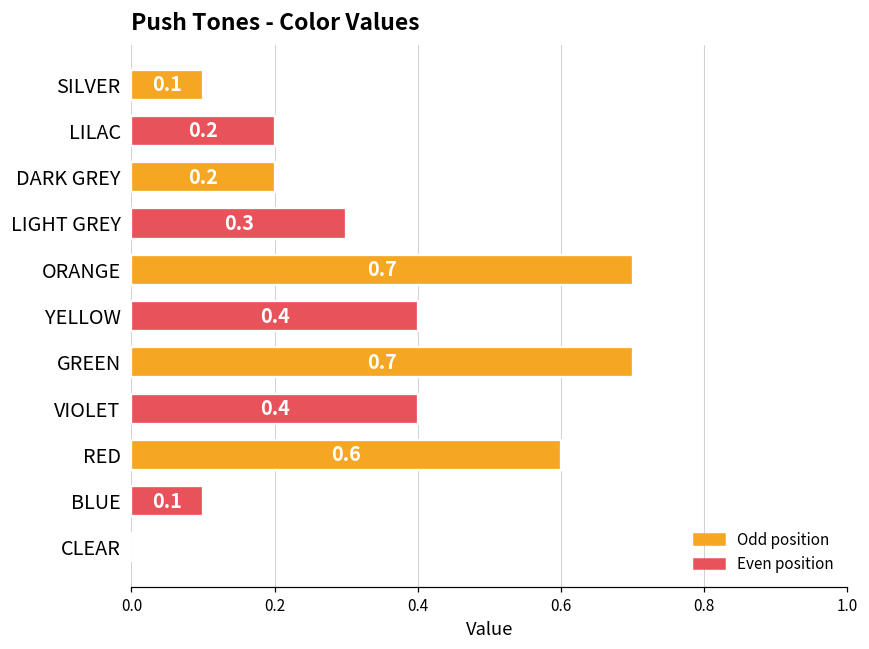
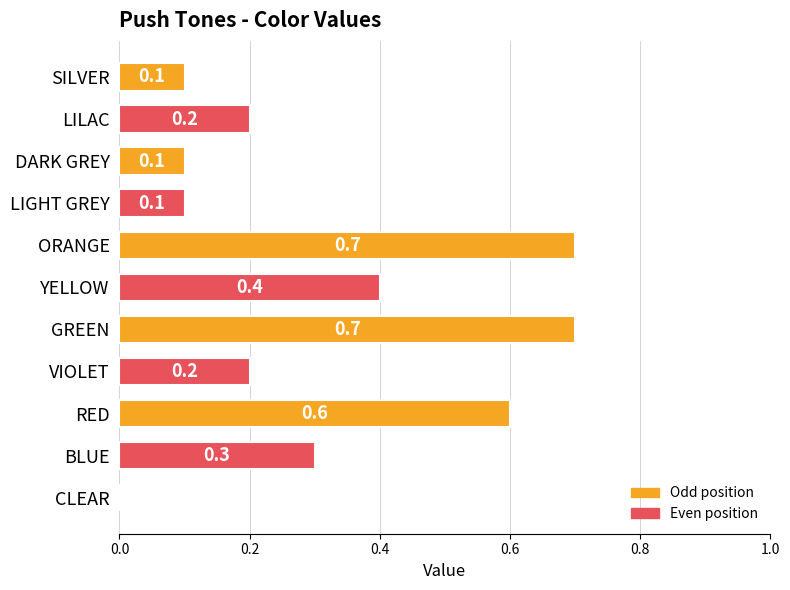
DARK GREY: 0.2 -> 0.1
LIGHT GREY: 0.3 -> 0.1
VIOLET: 0.4 -> 0.2
BLUE: 0.1 -> 0.3
